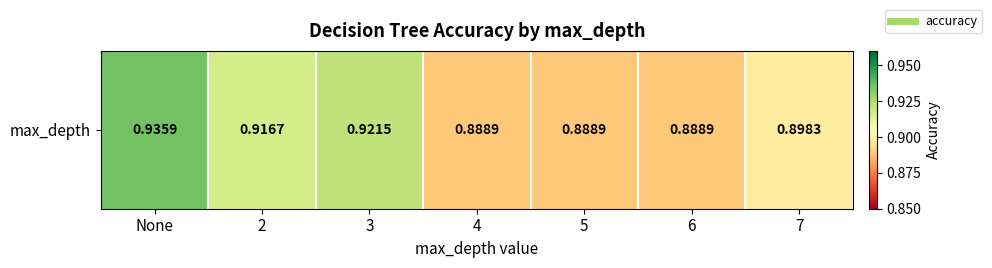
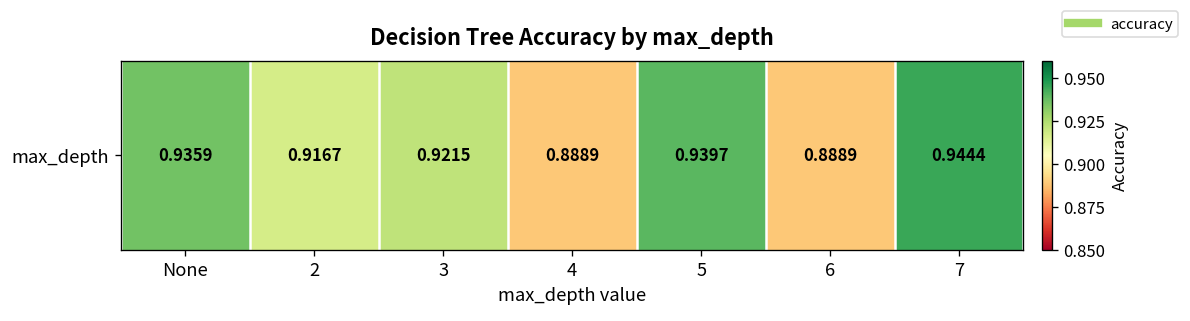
max_depth, 5: 0.8889 -> 0.9397
max_depth, 7: 0.8983 -> 0.9444
